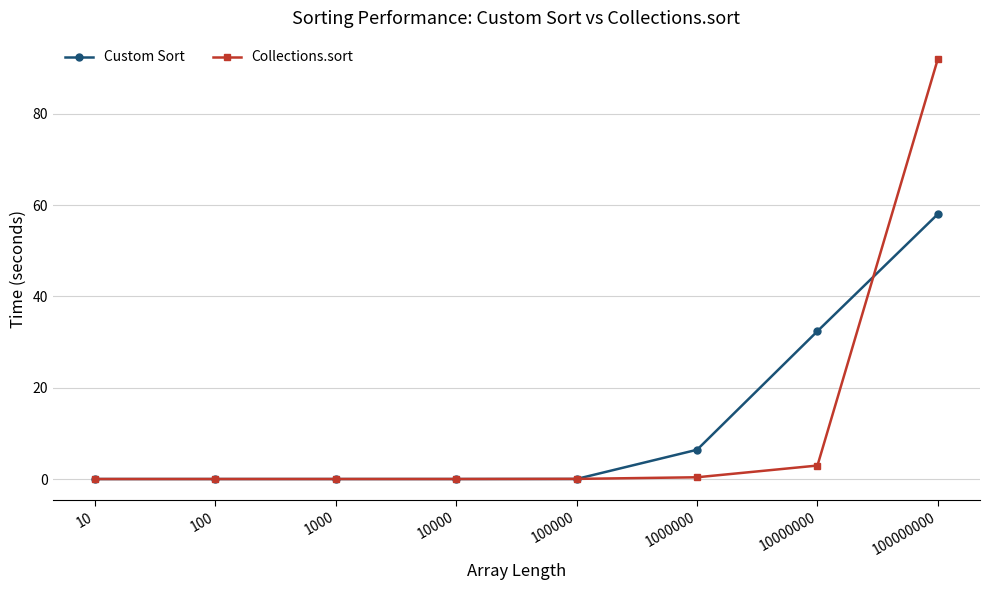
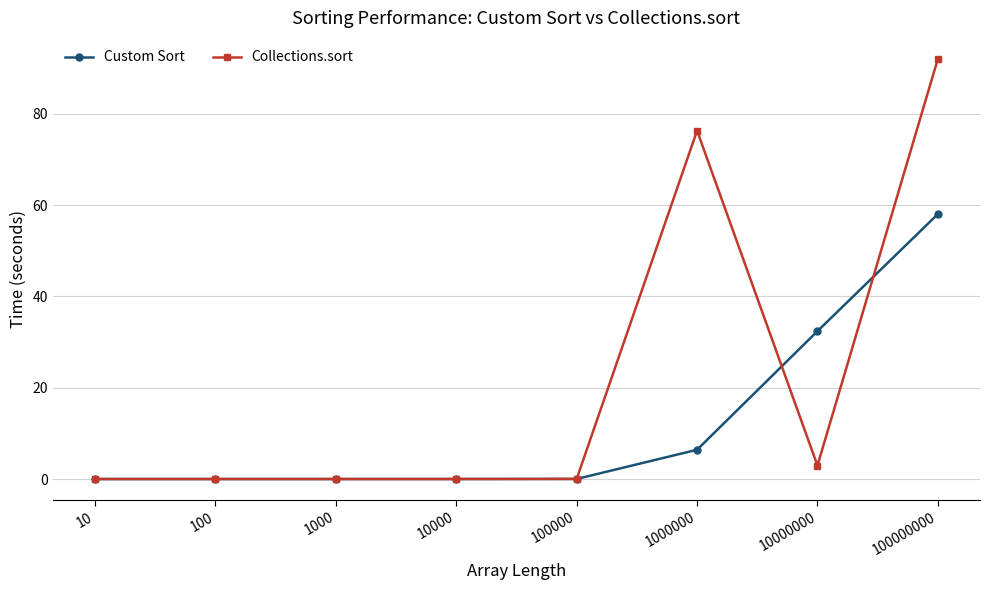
Collections.sort, 1000000: 0 -> 76
